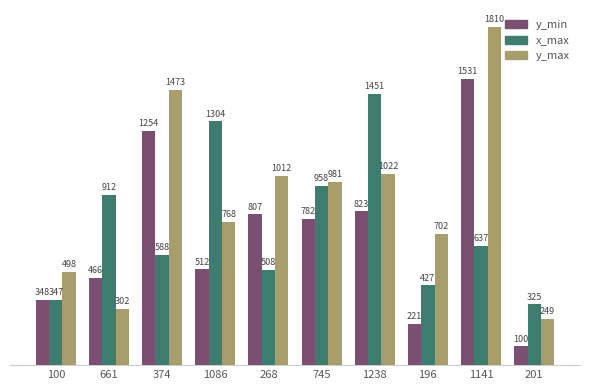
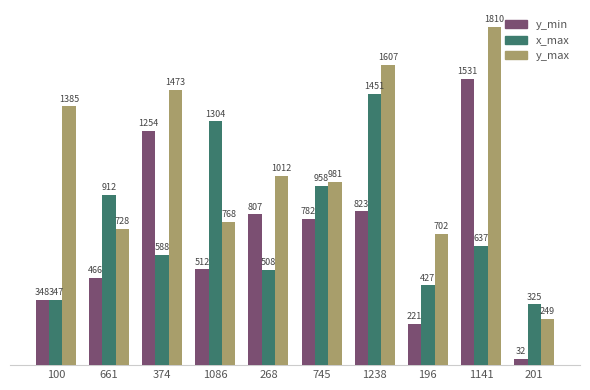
y_max, 100: 498 -> 1385
y_max, 661: 302 -> 728
y_max, 1238: 1022 -> 1607
y_min, 201: 100 -> 32
